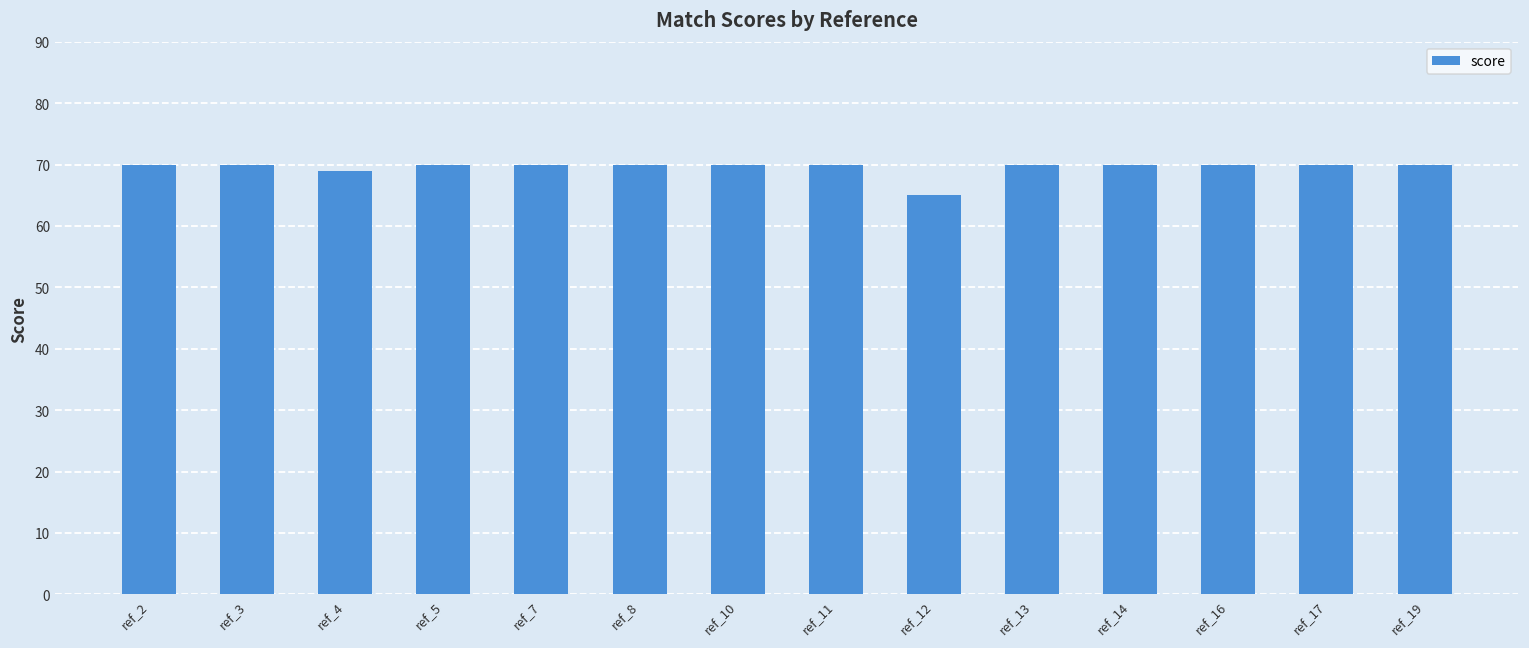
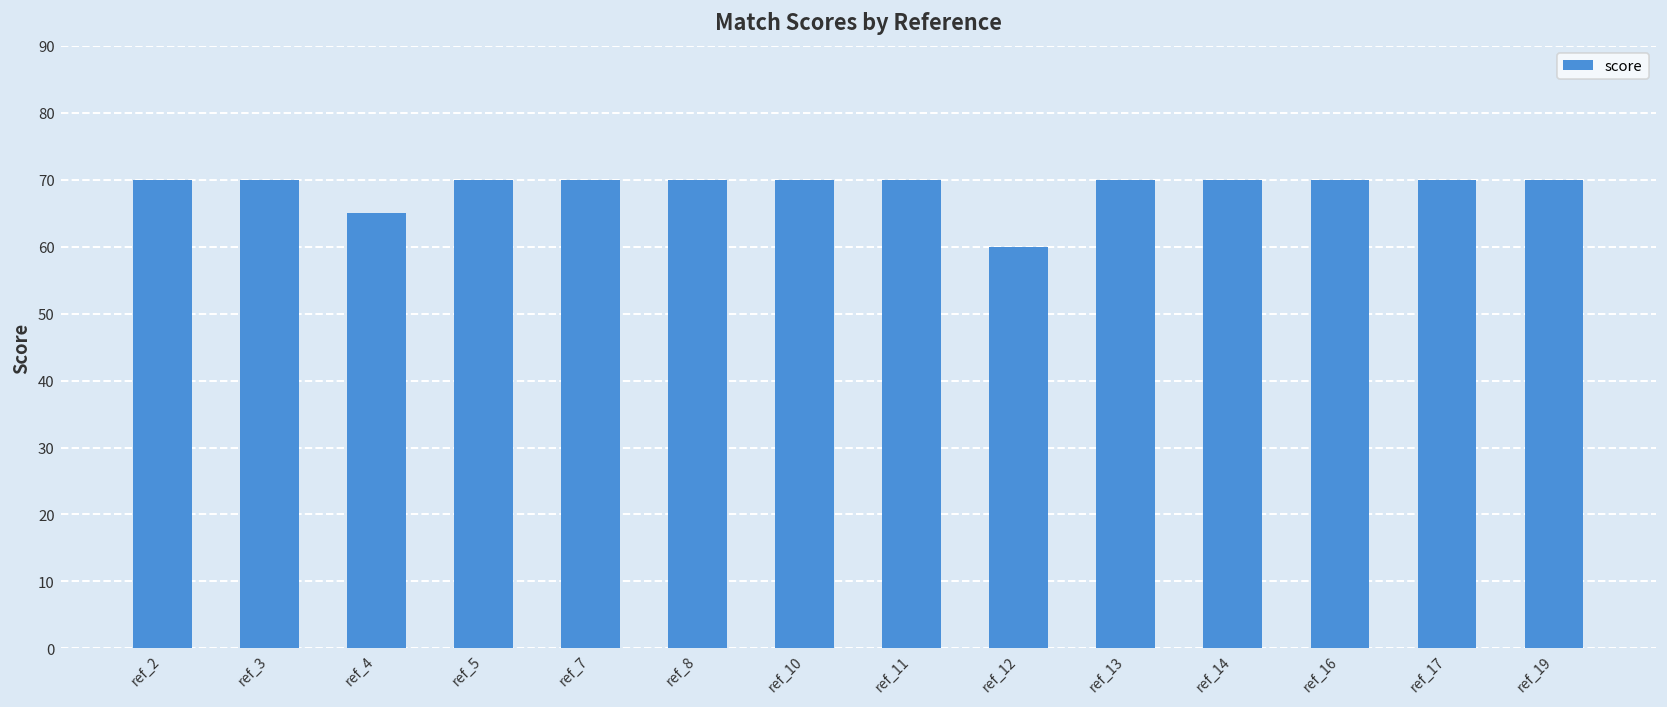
ref_4: 69 -> 65
ref_12: 65 -> 60
